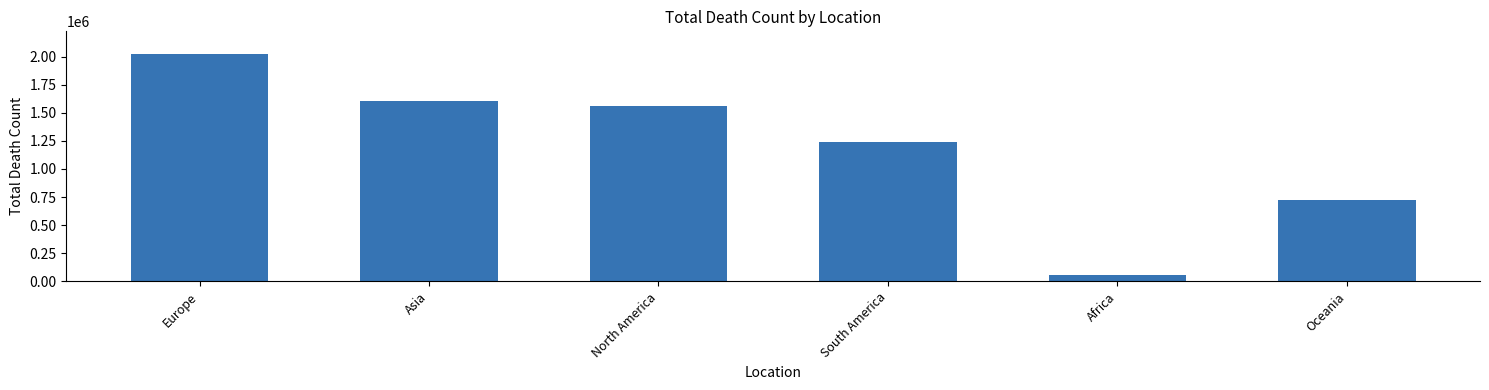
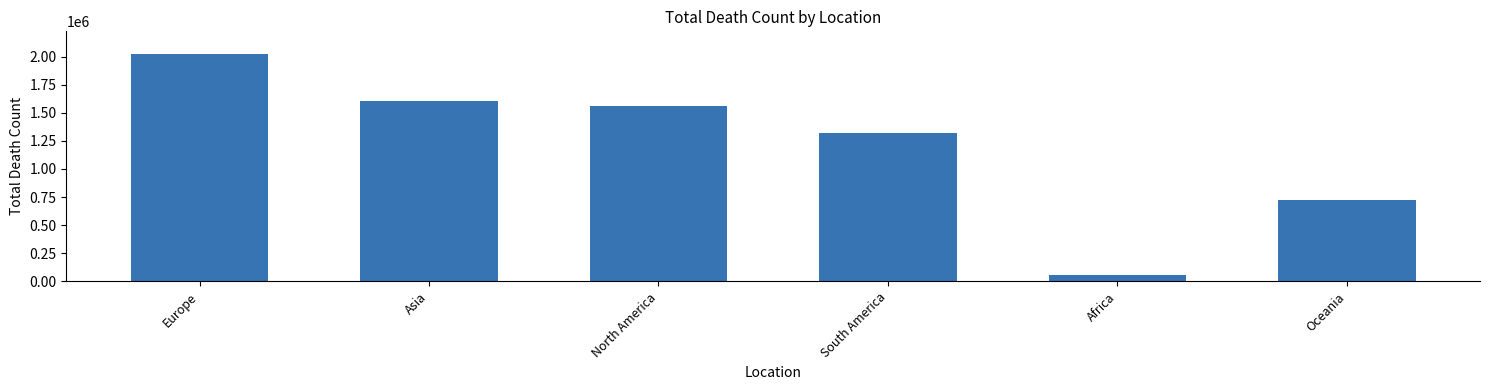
South America: 1240000 -> 1320000
